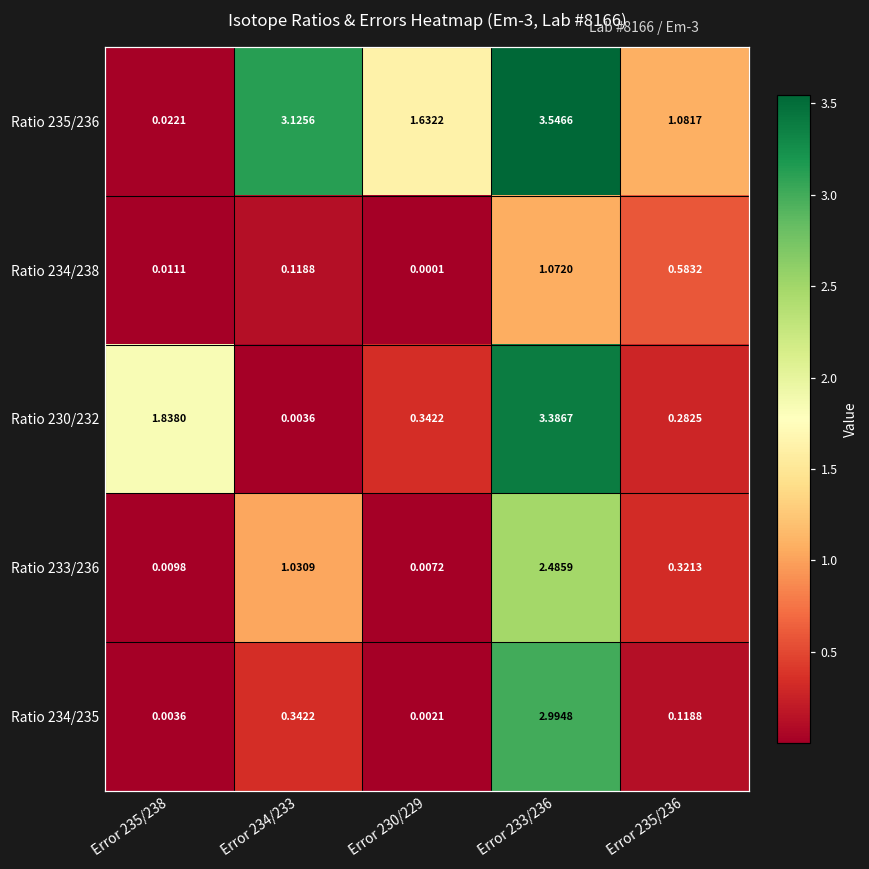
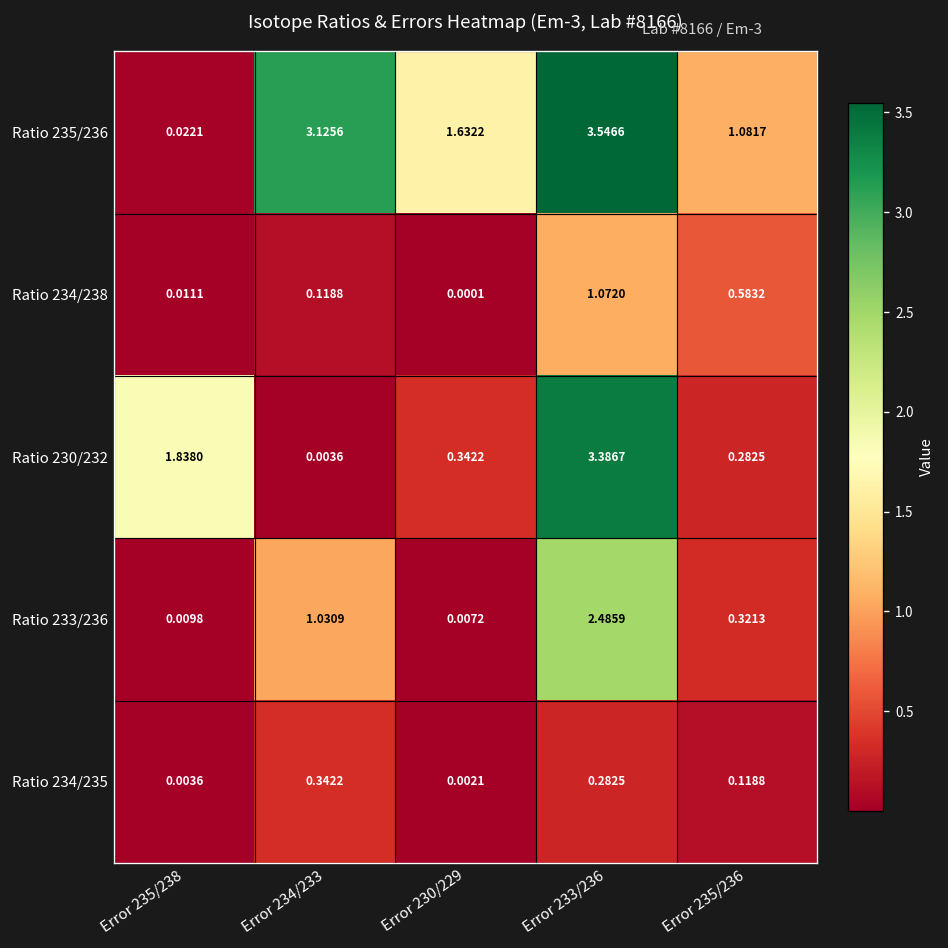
Ratio 234/235, Error 233/236: 2.9948 -> 0.2825
